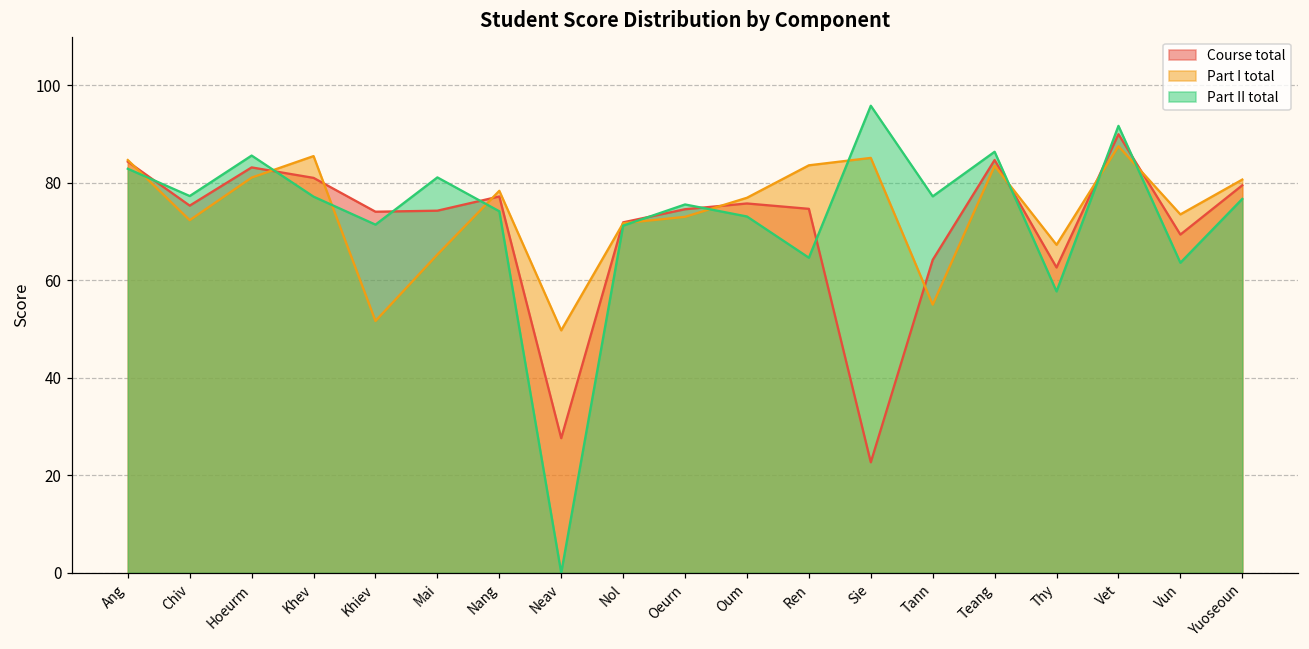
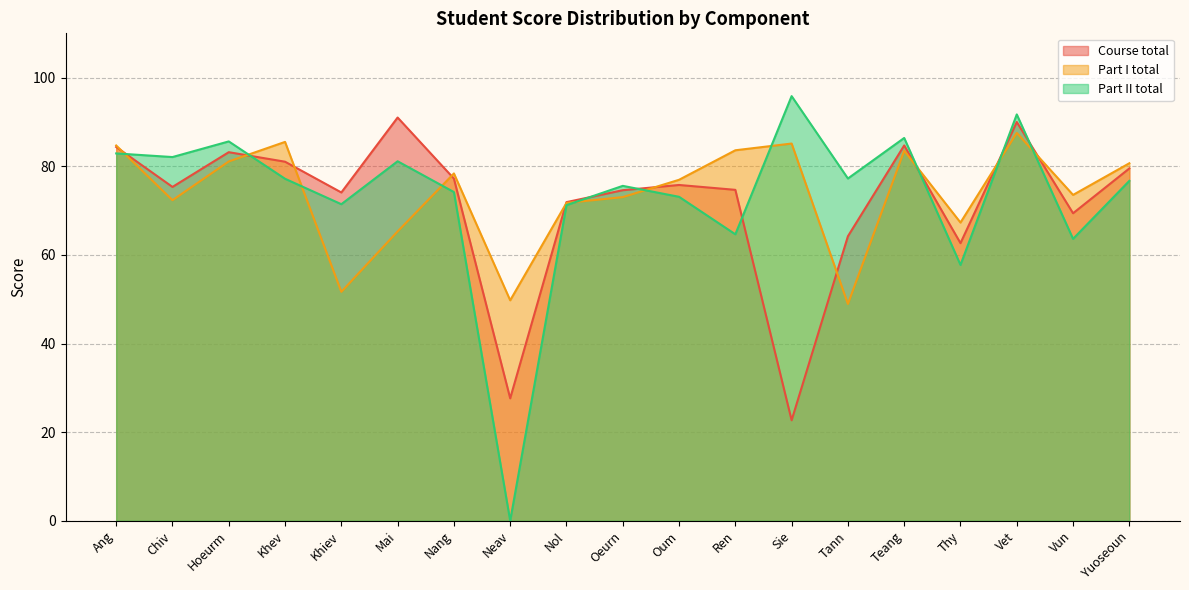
Part II total, Chiv: 77 -> 82
Course total, Mai: 74 -> 91
Part I total, Tann: 55 -> 49
